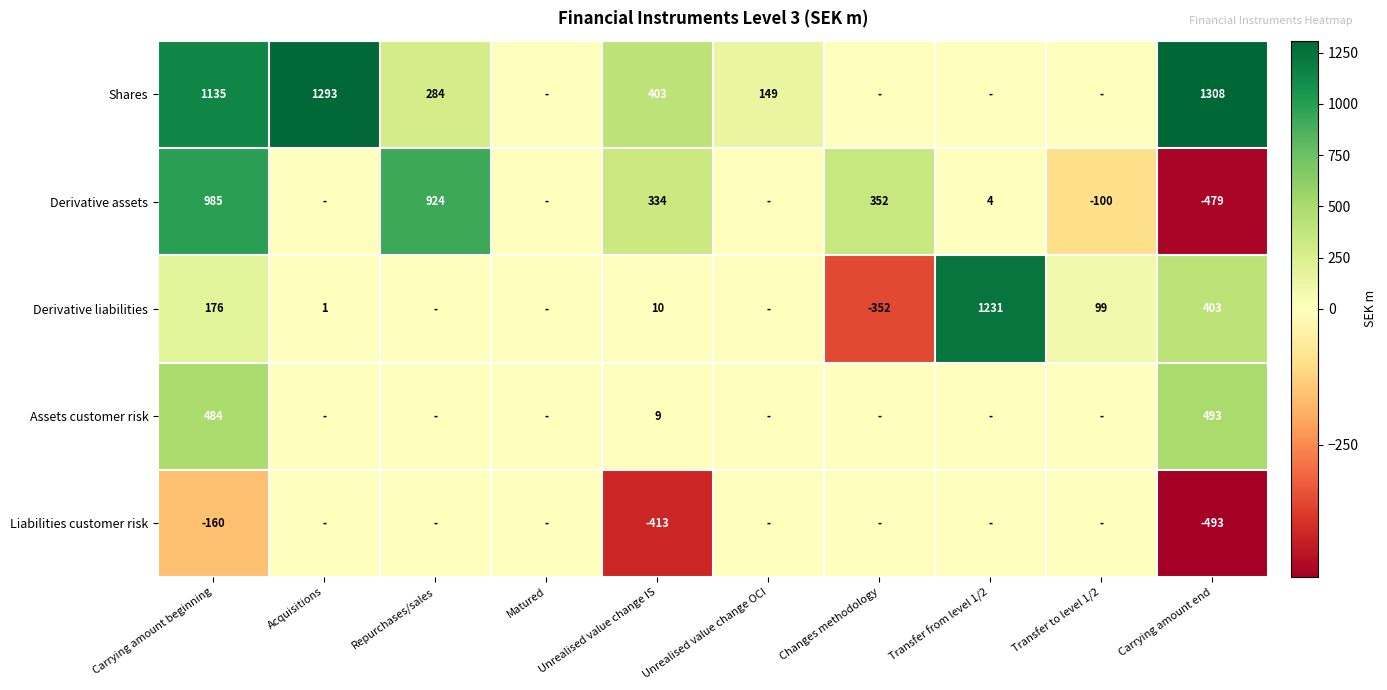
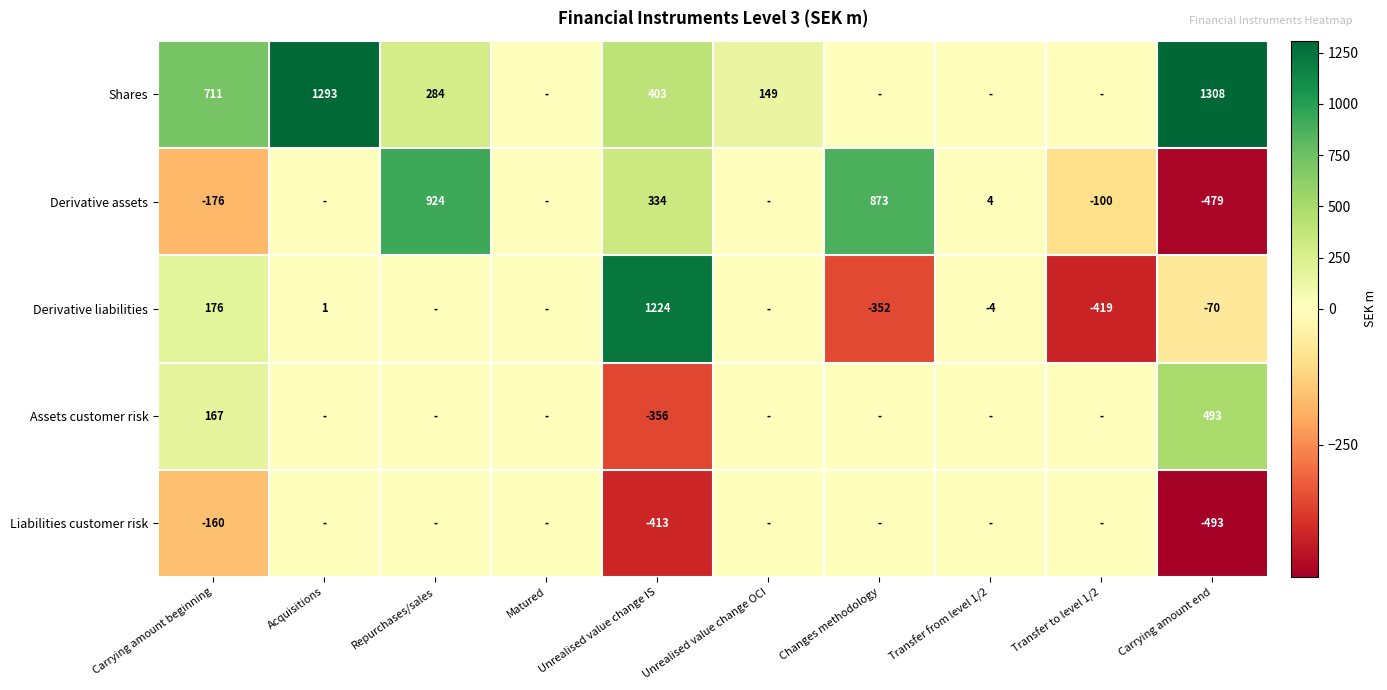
Shares, Carrying amount beginning: 1135 -> 711
Derivative assets, Carrying amount beginning: 985 -> -176
Derivative assets, Changes methodology: 352 -> 873
Derivative liabilities, Unrealised value change IS: 10 -> 1224
Derivative liabilities, Transfer from level 1/2: 1231 -> -4
Derivative liabilities, Transfer to level 1/2: 99 -> -419
Derivative liabilities, Carrying amount end: 403 -> -70
Assets customer risk, Carrying amount beginning: 484 -> 167
Assets customer risk, Unrealised value change IS: 9 -> -356
